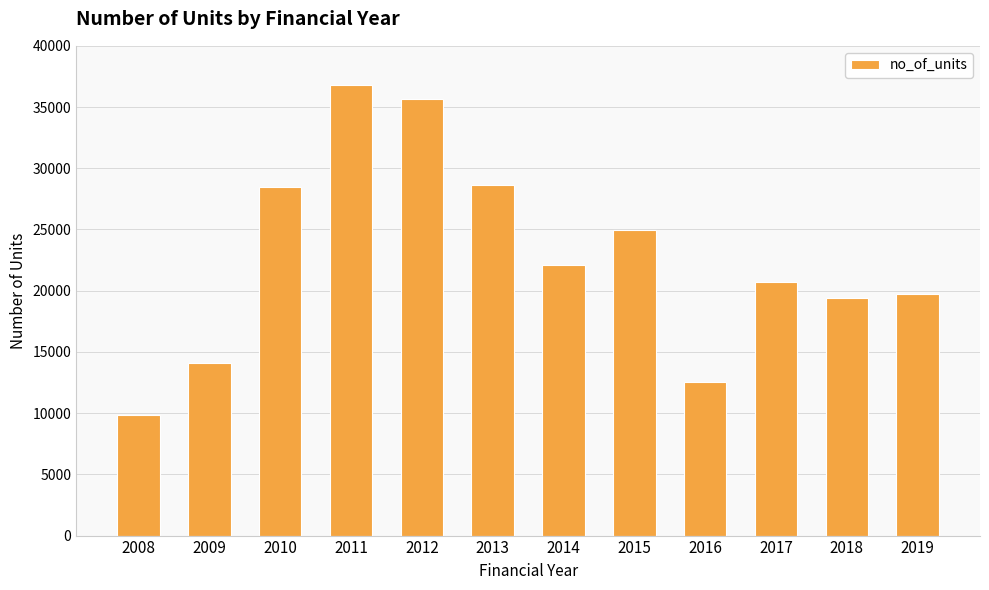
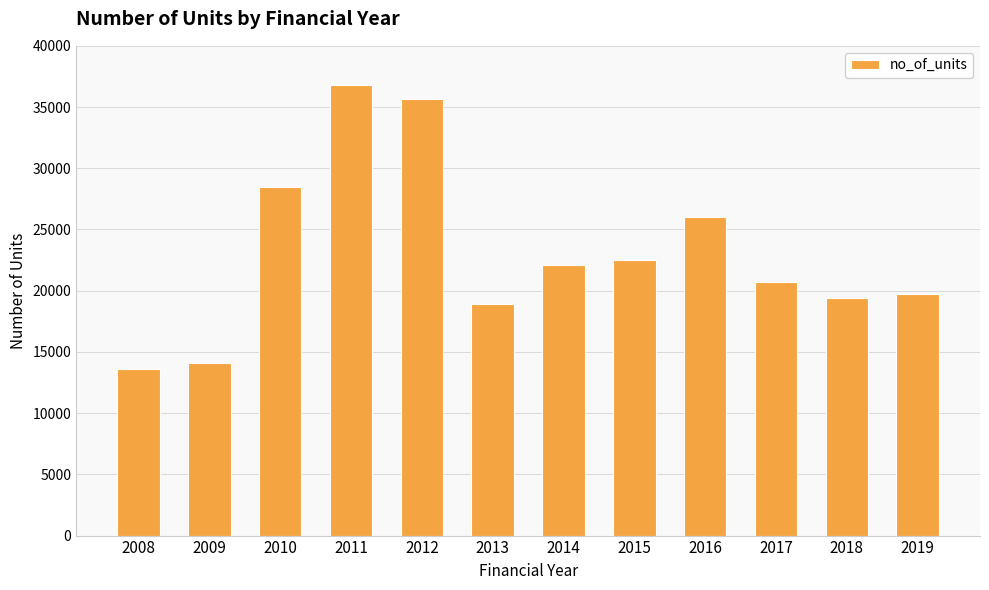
2008: 9900 -> 13600
2013: 28600 -> 18900
2015: 25000 -> 22500
2016: 12500 -> 26000
